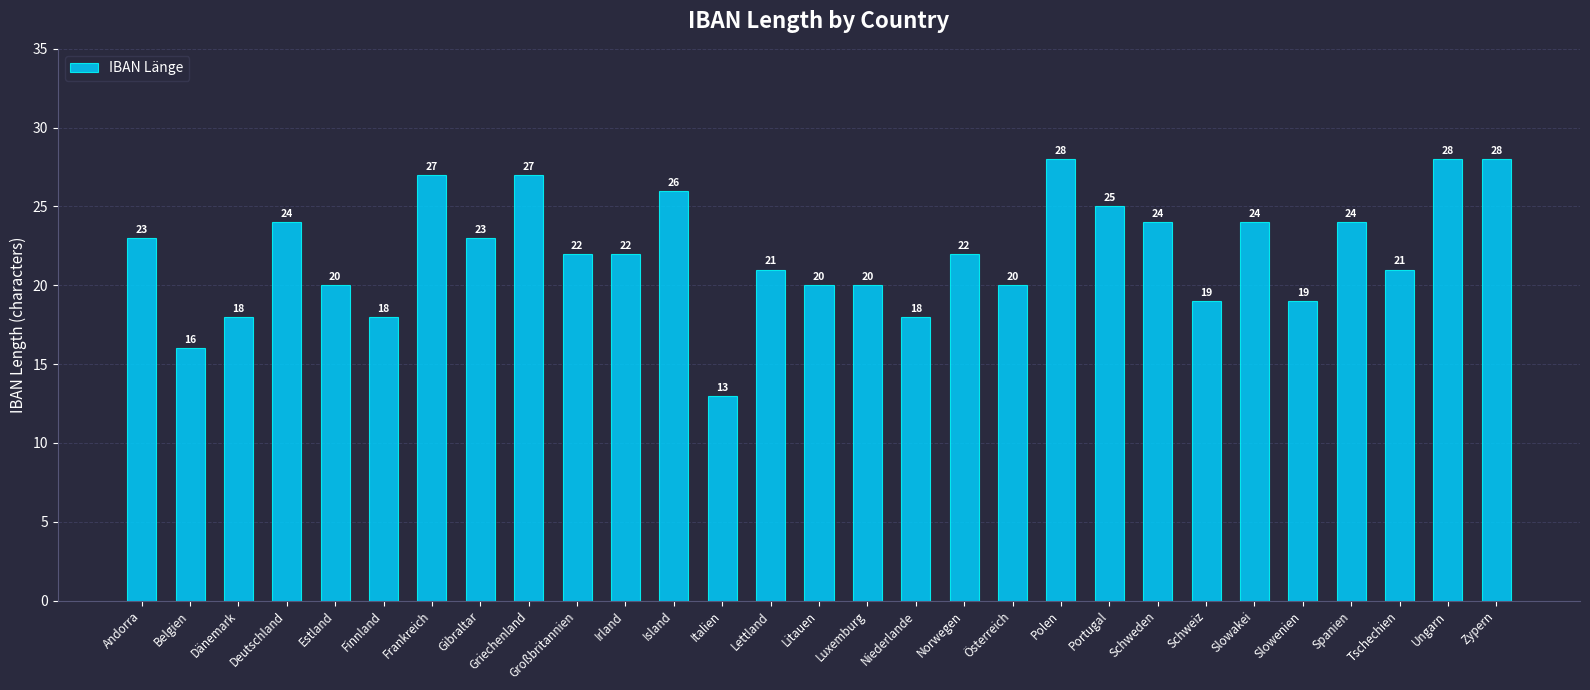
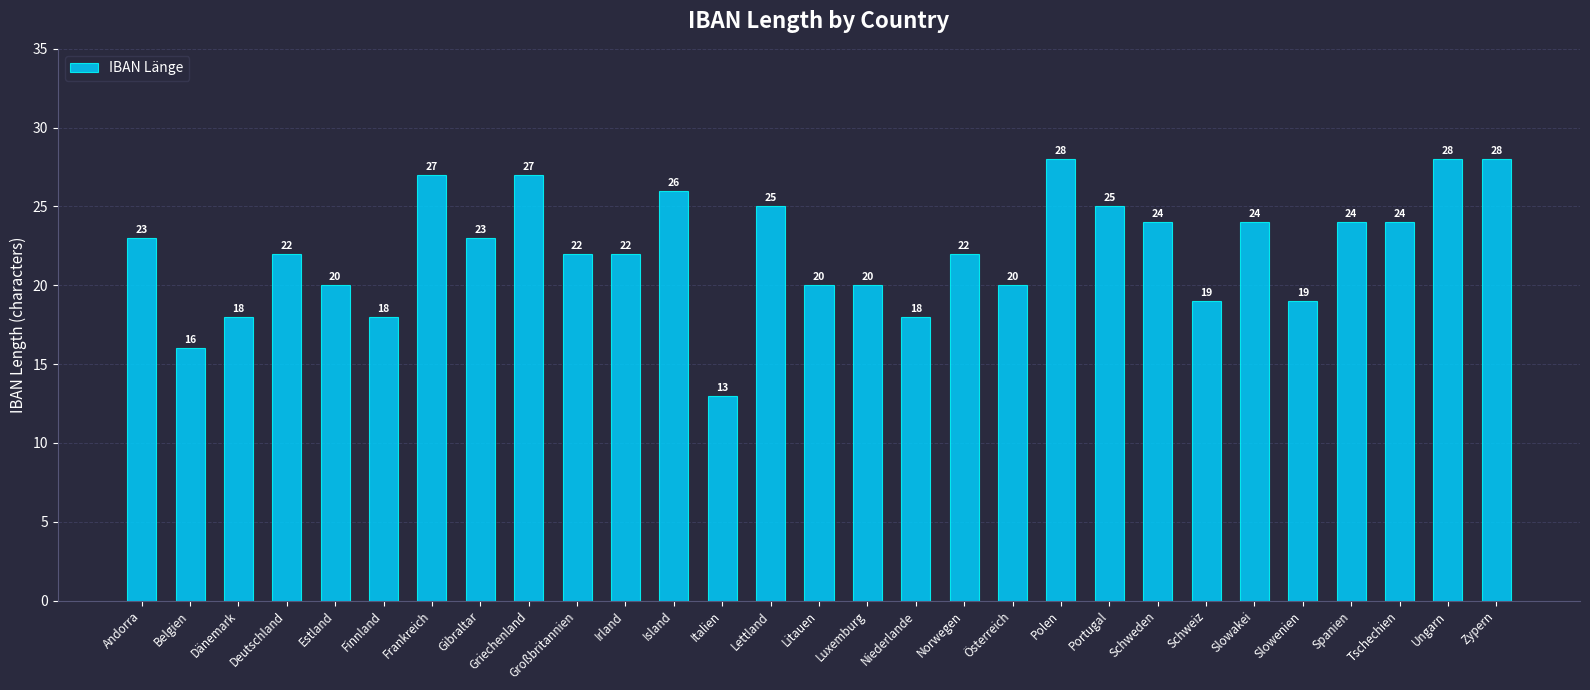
Deutschland: 24 -> 22
Lettland: 21 -> 25
Tschechien: 21 -> 24
